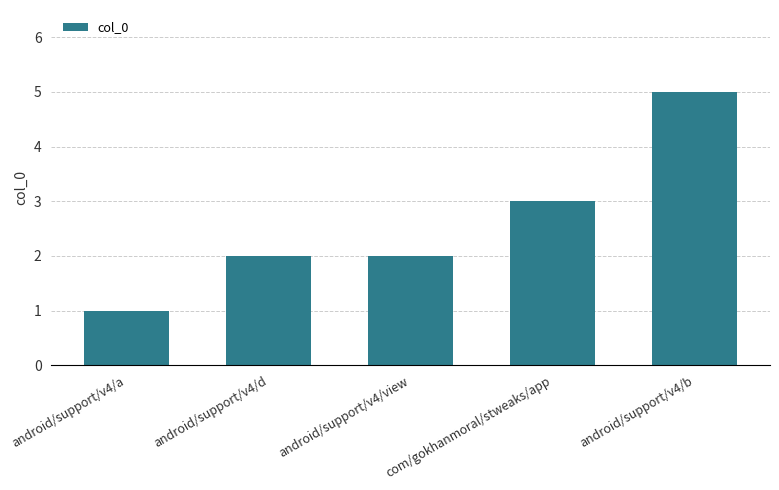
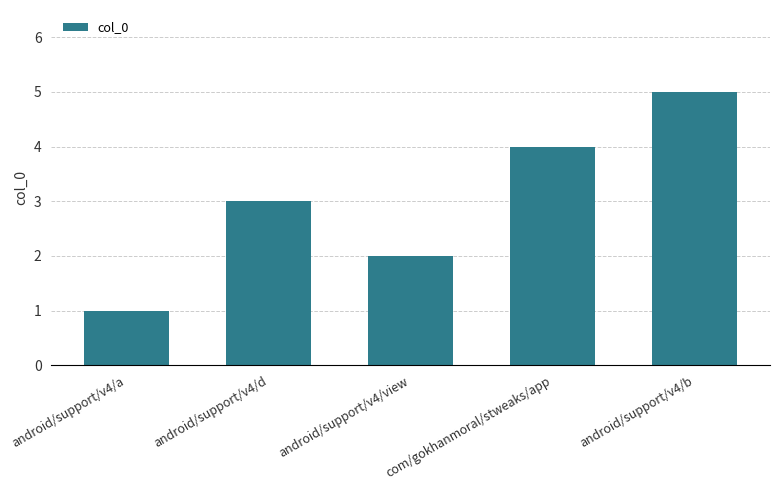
android/support/v4/d: 2 -> 3
com/gokhanmoral/stweaks/app: 3 -> 4
